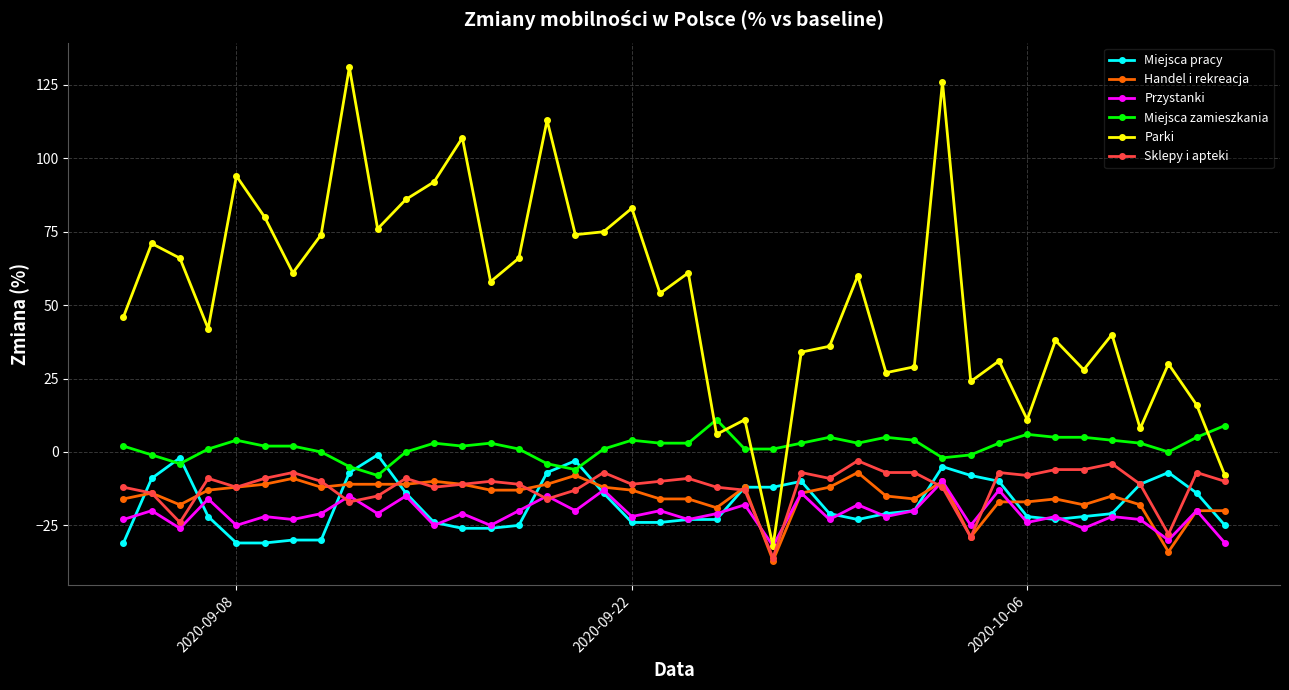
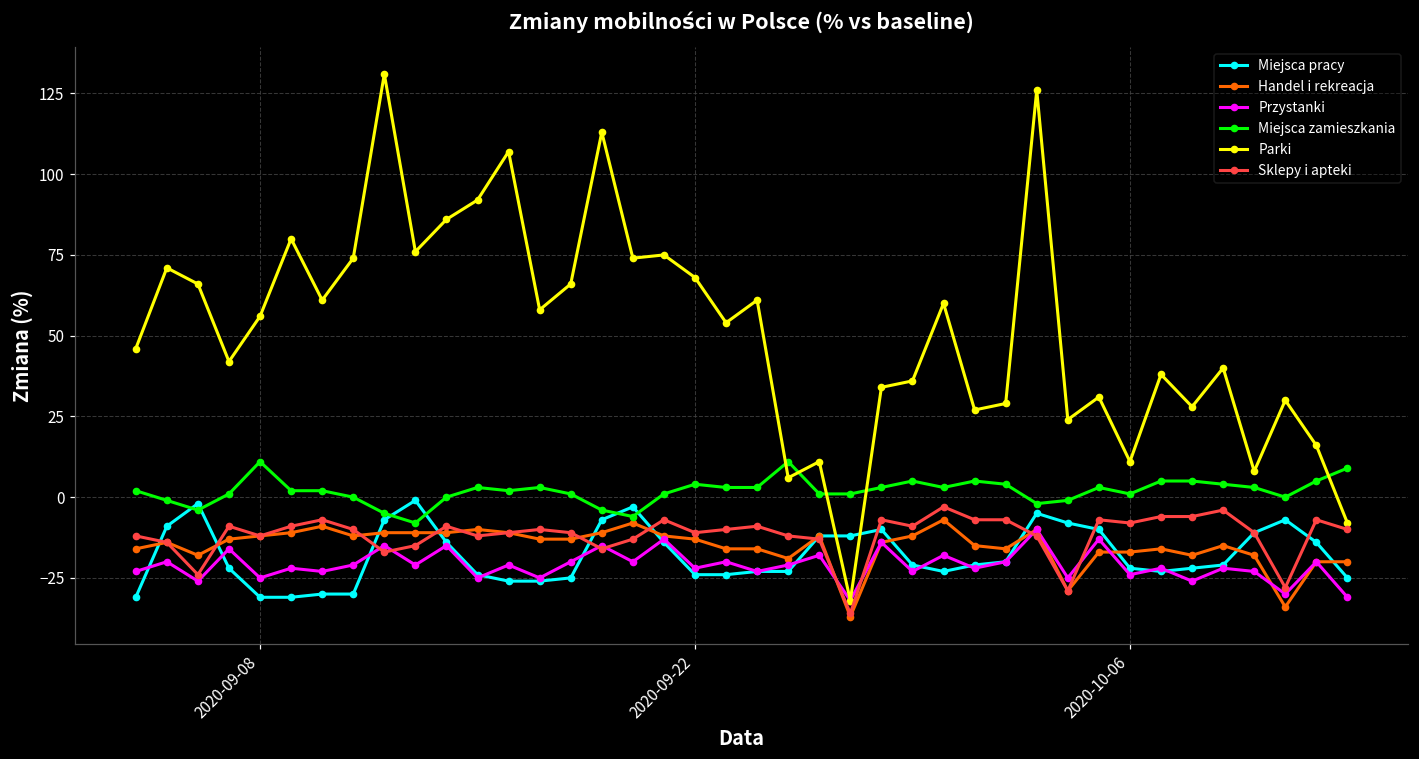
Miejsca zamieszkania, 2020-09-08: 4 -> 11
Parki, 2020-09-08: 94 -> 56
Parki, 2020-09-22: 83 -> 68
Miejsca zamieszkania, 2020-10-06: 6 -> 1
